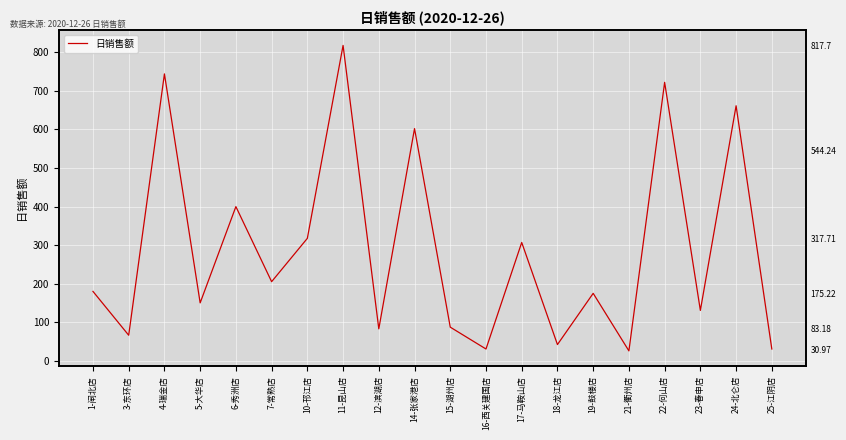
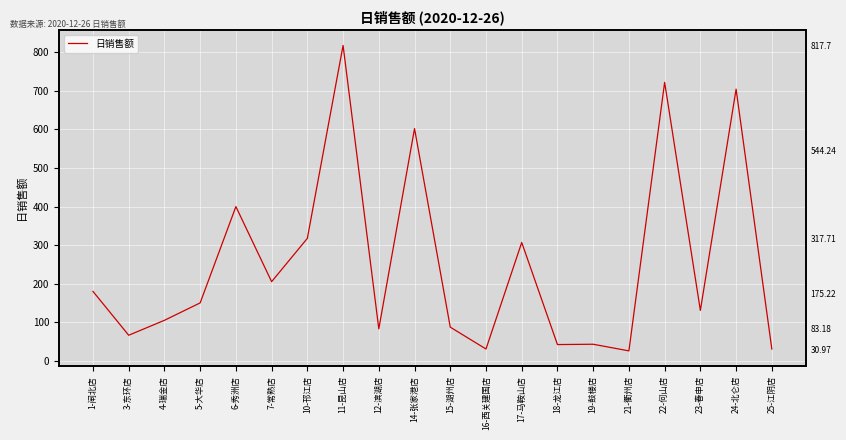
4-瑞金店: 740 -> 110
19-鼓楼店: 180 -> 40
24-北仑店: 660 -> 700
